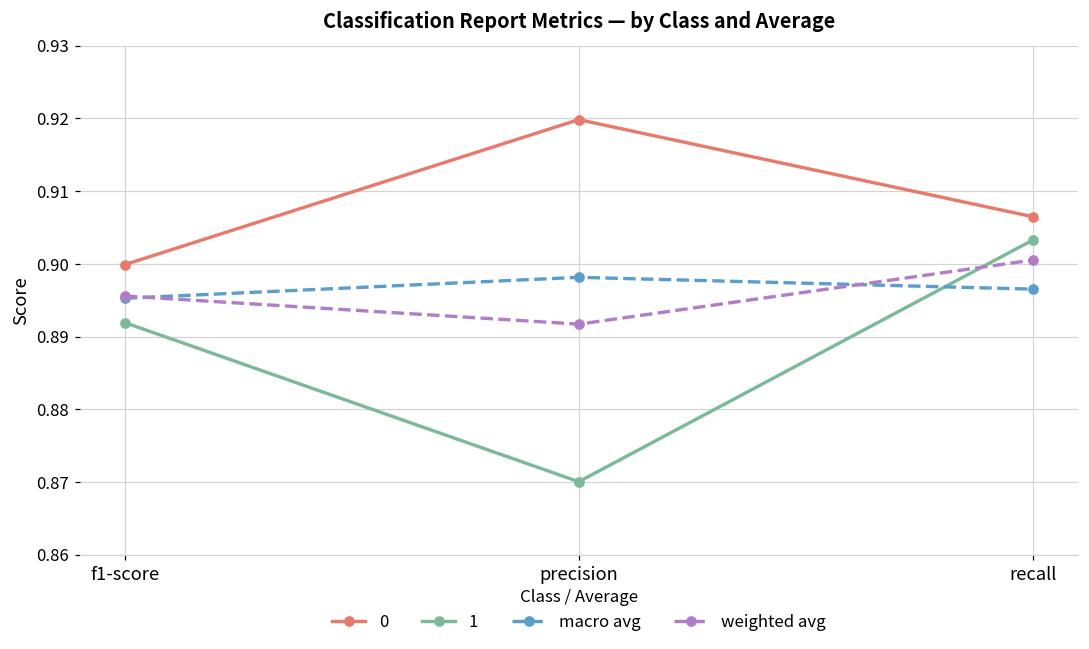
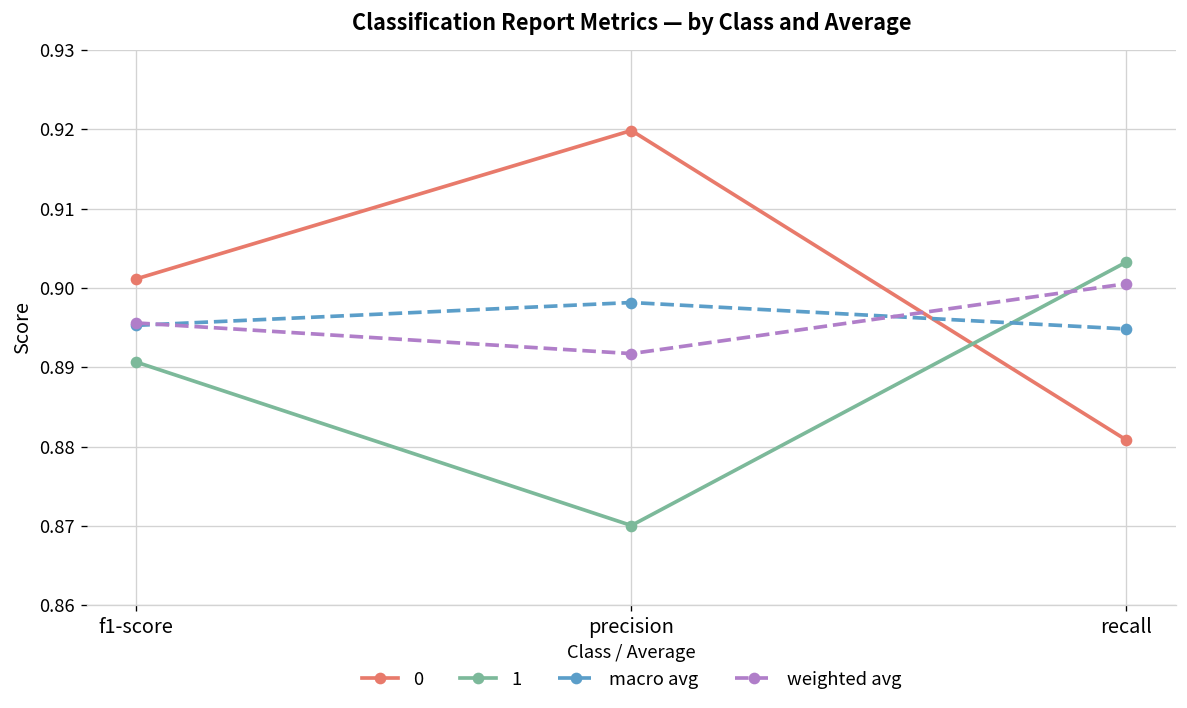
0, f1-score: 0.900 -> 0.901
1, f1-score: 0.892 -> 0.891
0, recall: 0.906 -> 0.881
macro avg, recall: 0.897 -> 0.895
